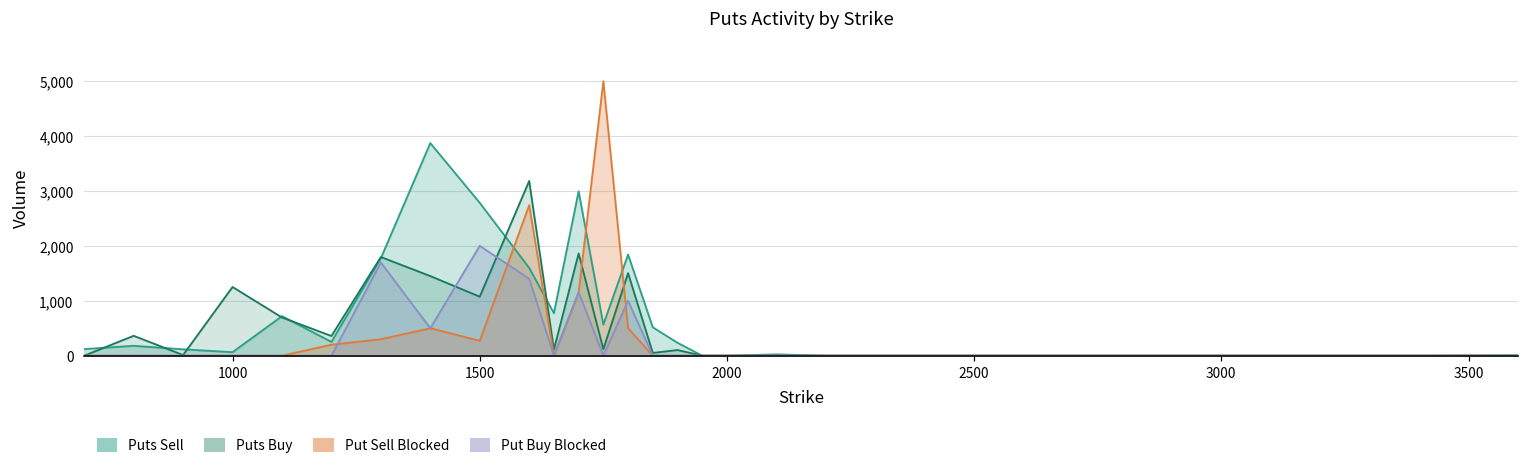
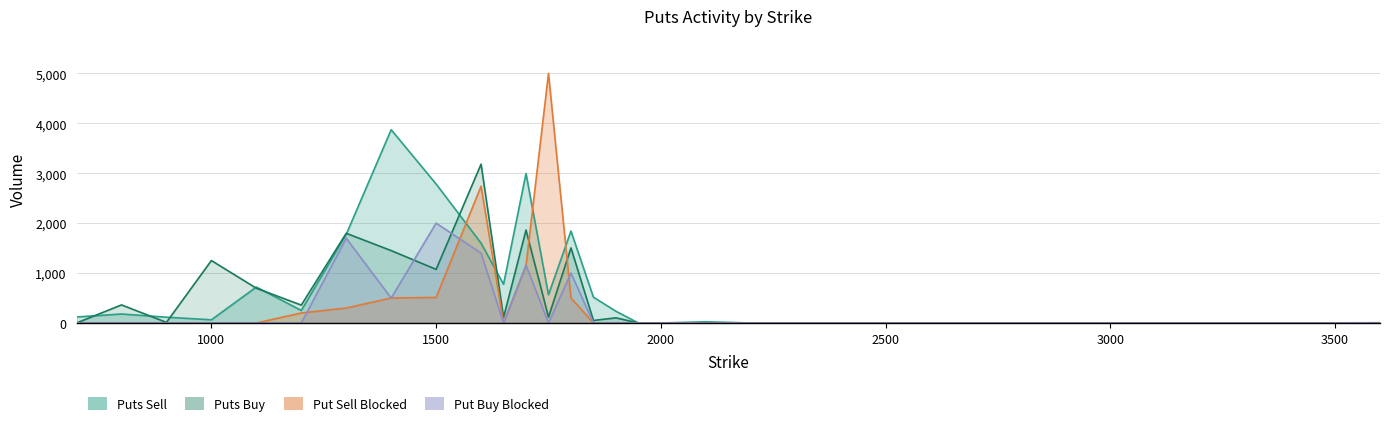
Put Sell Blocked, 1500: 300 -> 500
